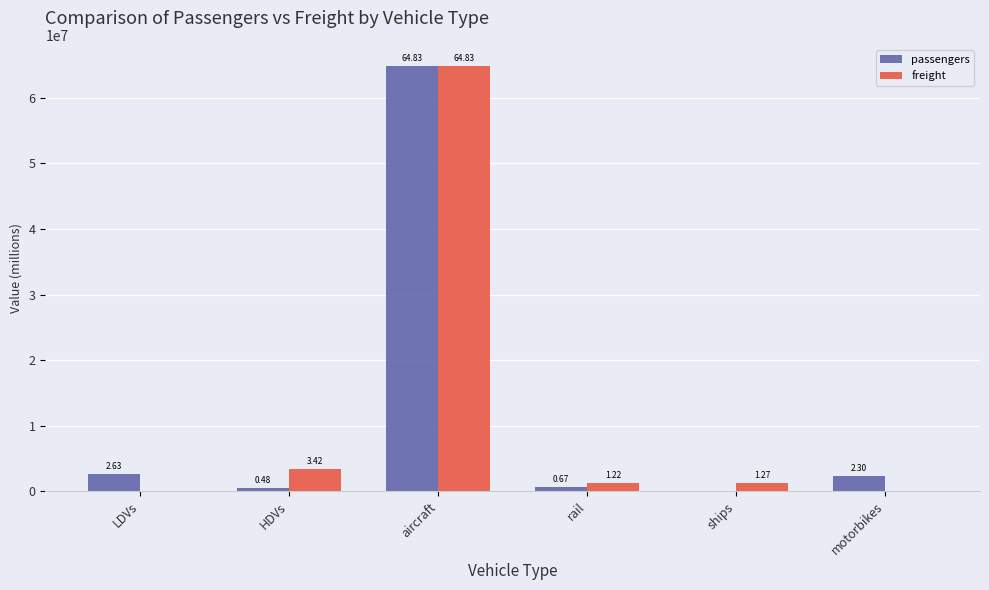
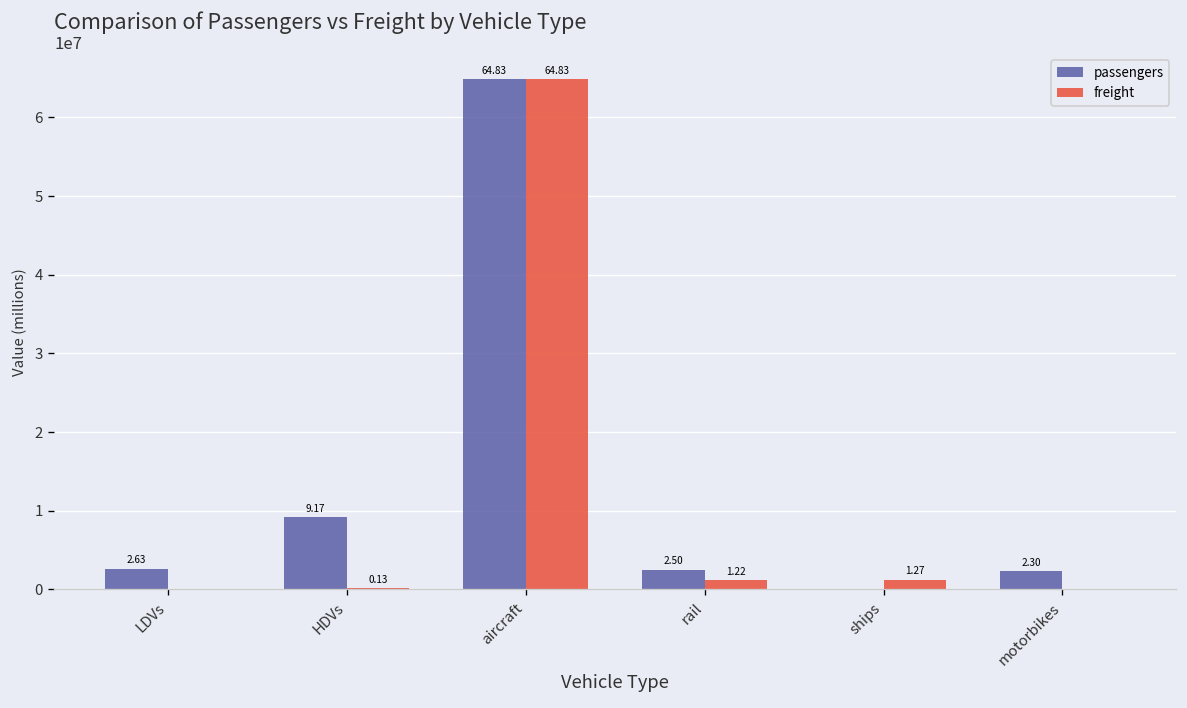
passengers, HDVs: 0.48 -> 9.17
freight, HDVs: 3.42 -> 0.13
passengers, rail: 0.67 -> 2.50
